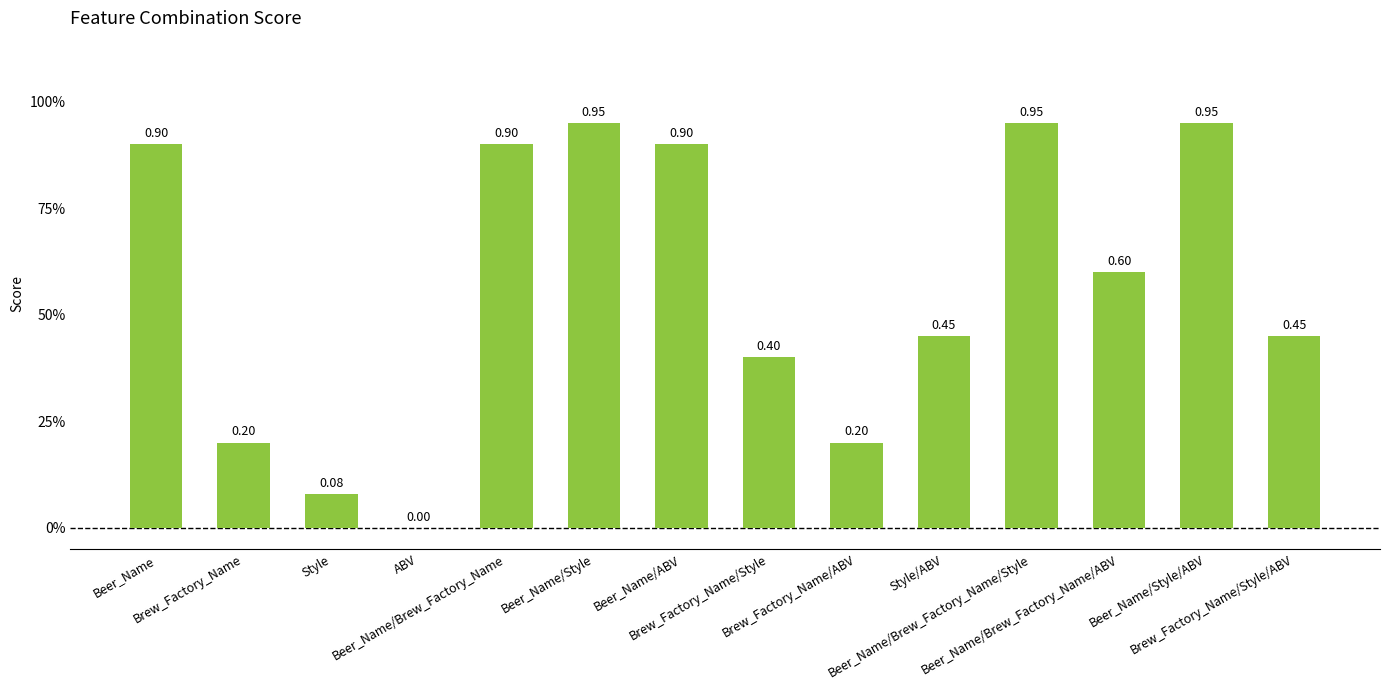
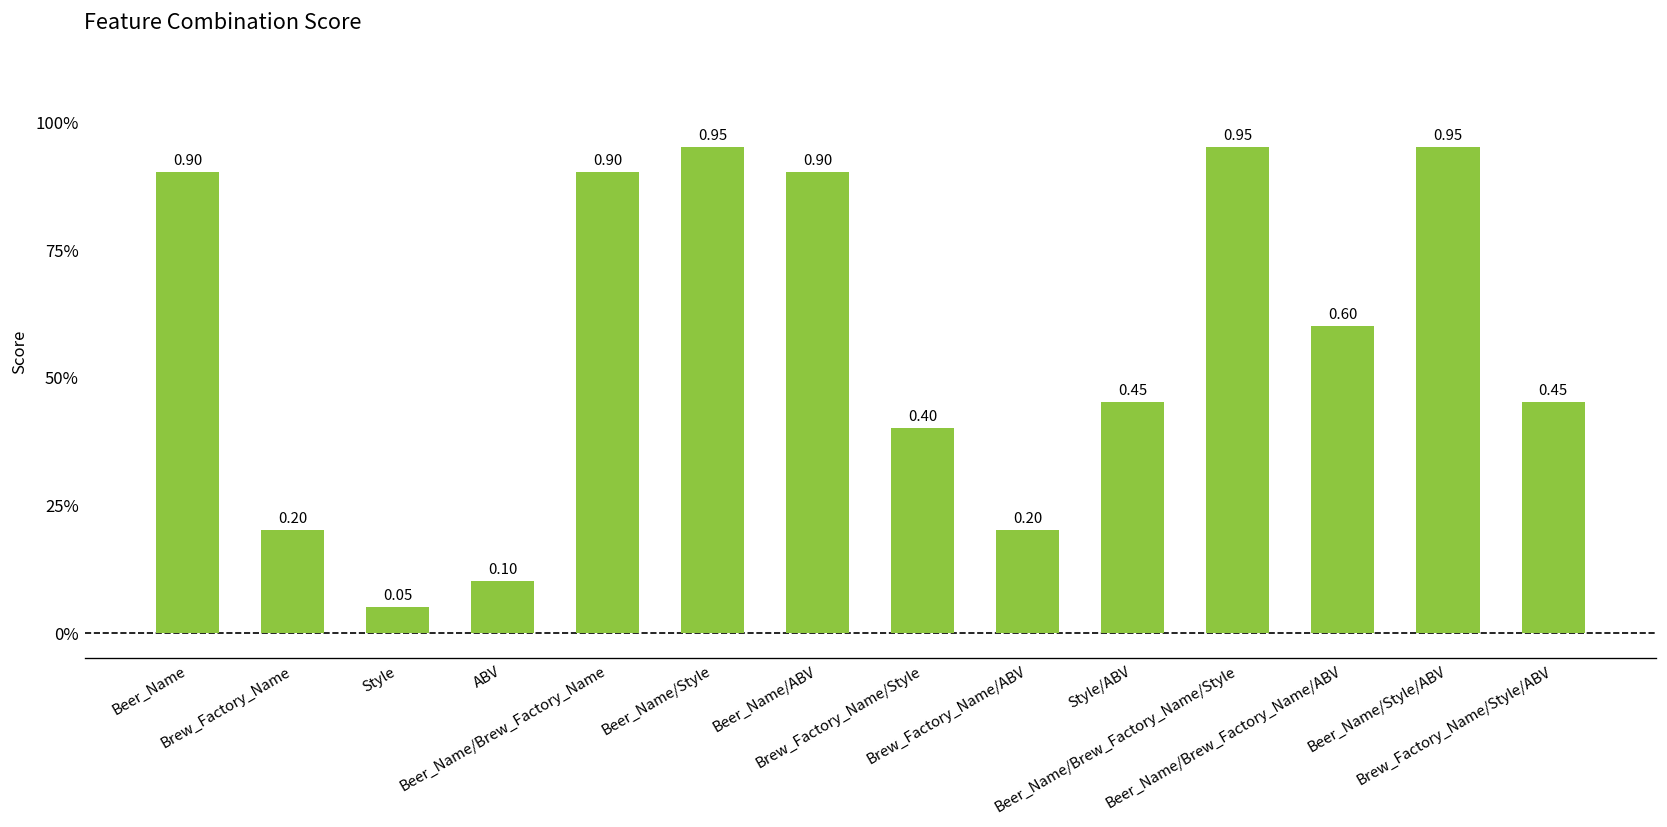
Style: 0.08 -> 0.05
ABV: 0.00 -> 0.10
